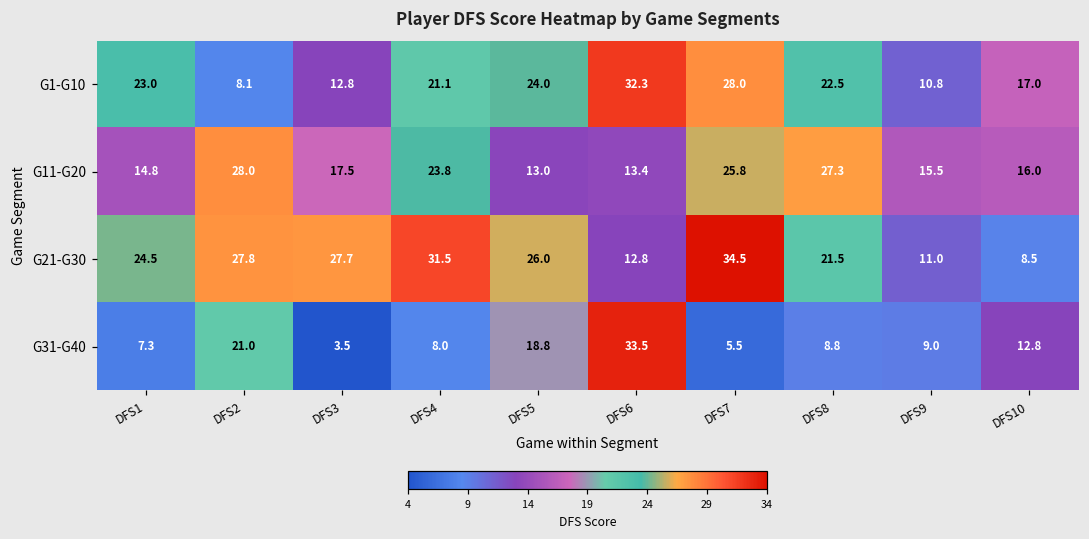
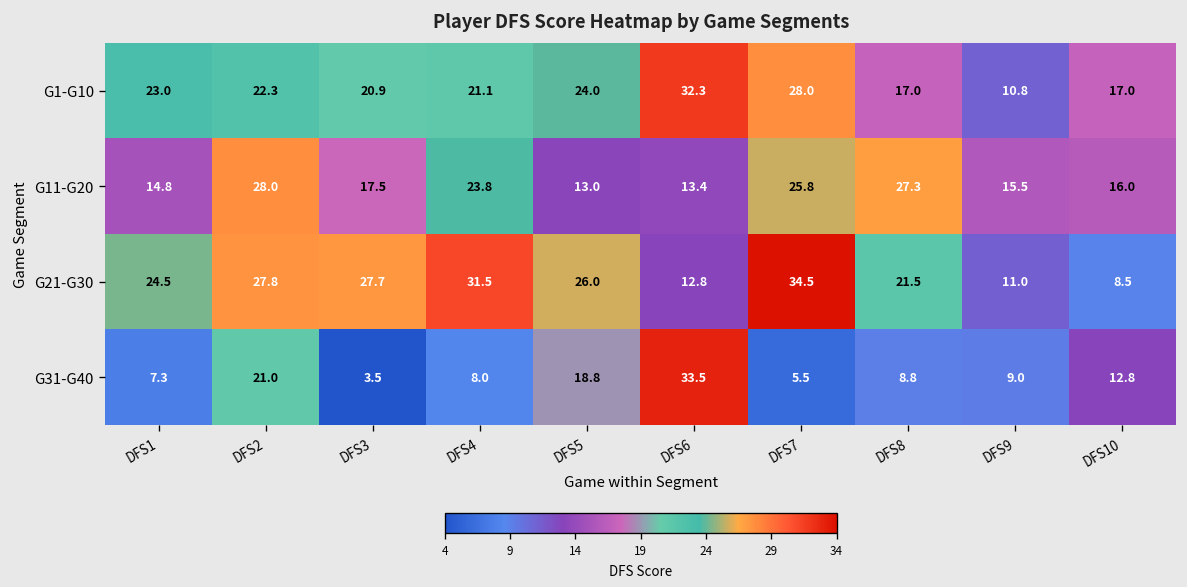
G1-G10, DFS2: 8.1 -> 22.3
G1-G10, DFS3: 12.8 -> 20.9
G1-G10, DFS8: 22.5 -> 17.0
